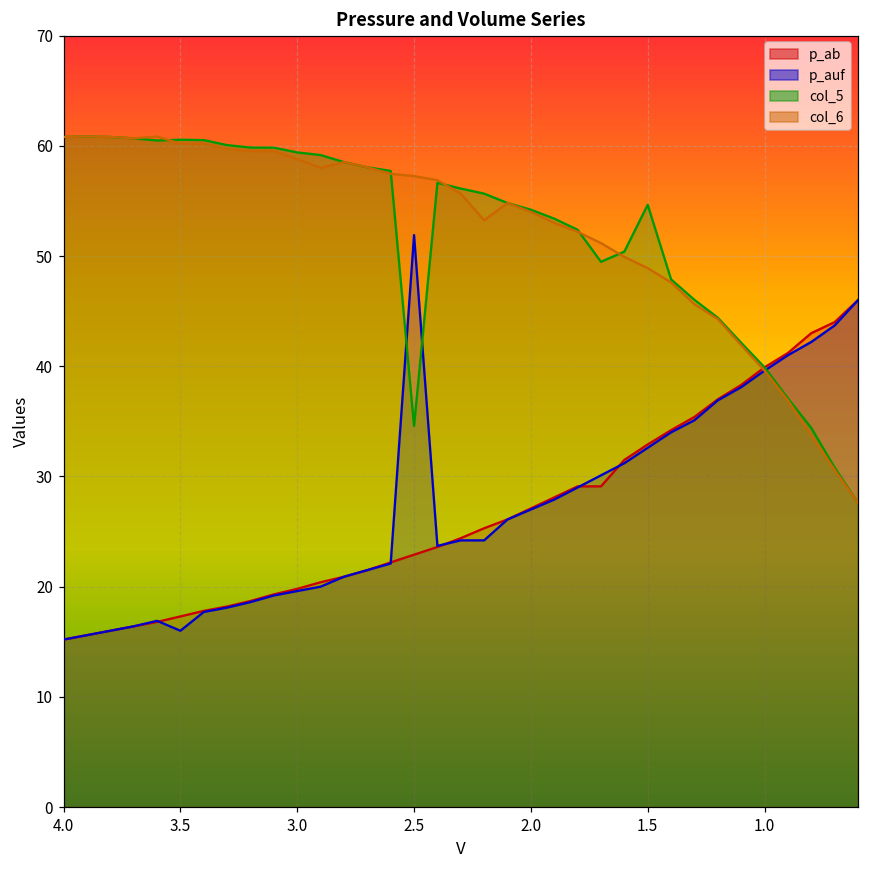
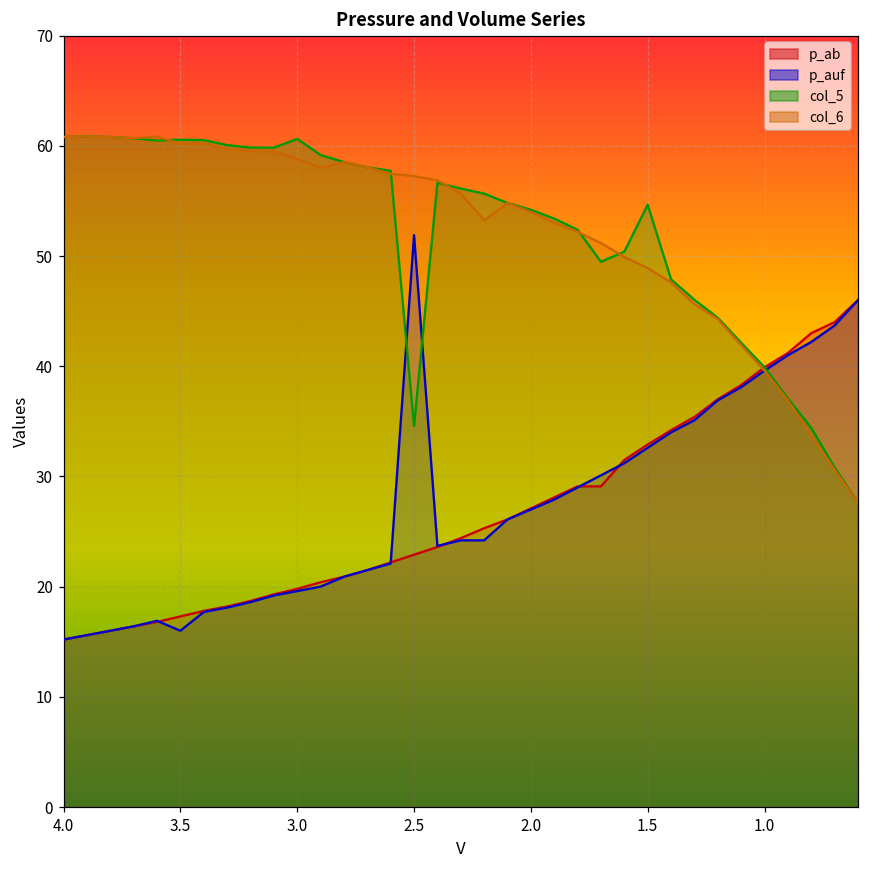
col_5, 3.0: 59.4 -> 60.6
